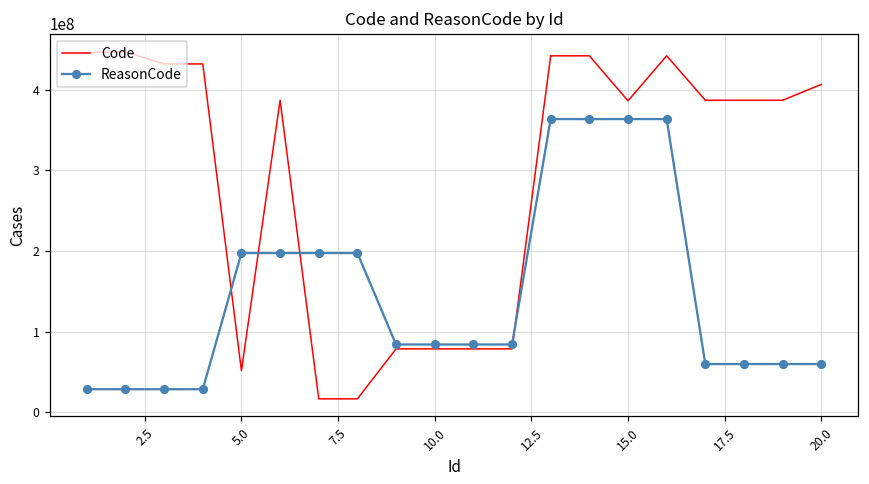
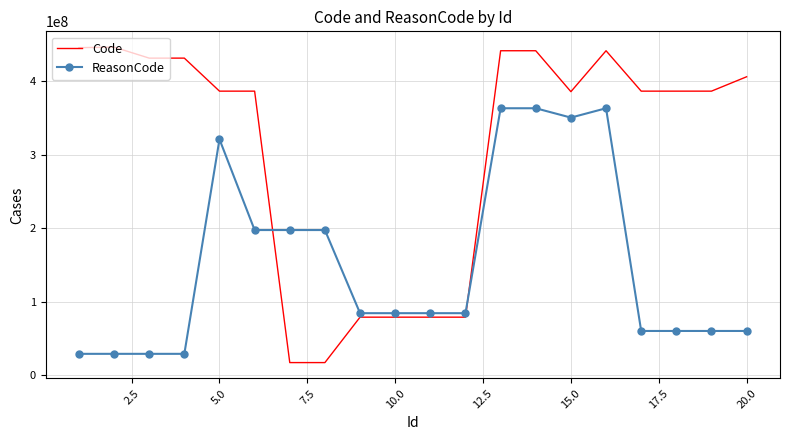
Code, 5.0: 50000000 -> 390000000
ReasonCode, 5.0: 200000000 -> 320000000
ReasonCode, 15.0: 360000000 -> 350000000
